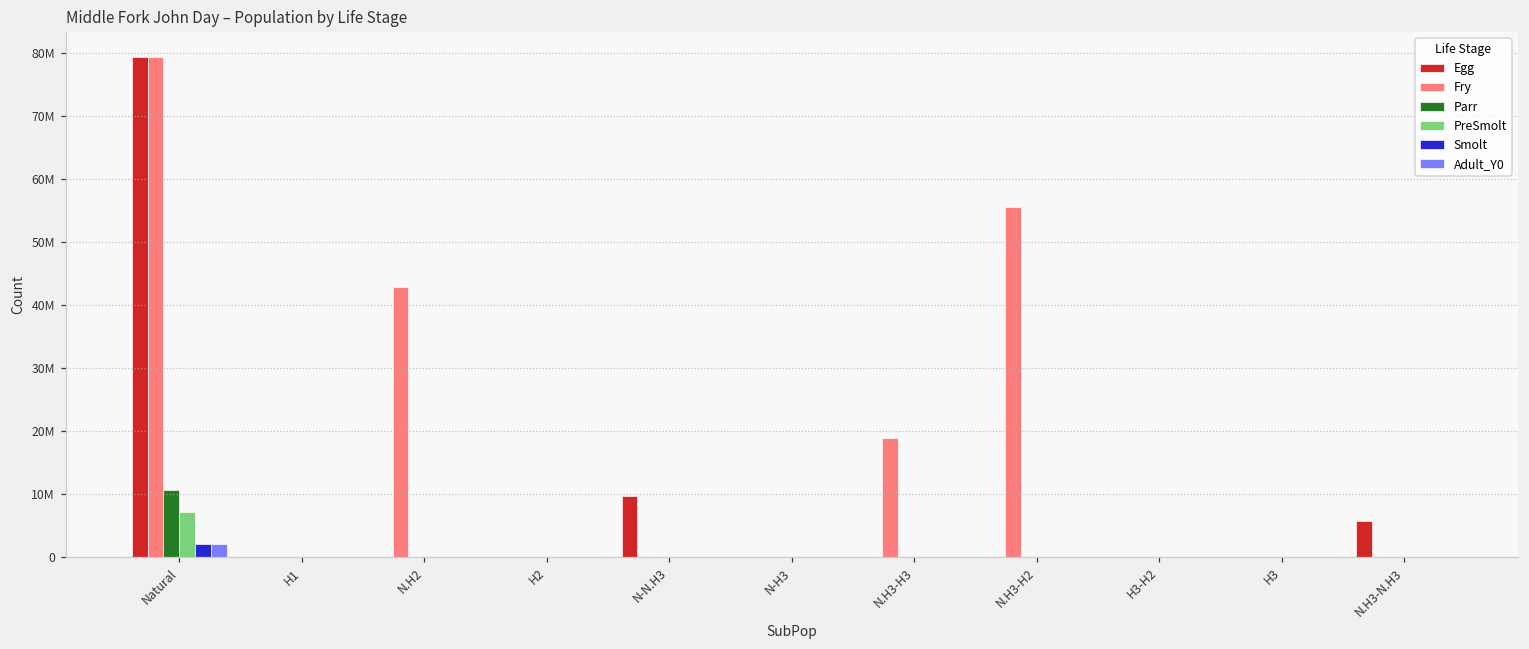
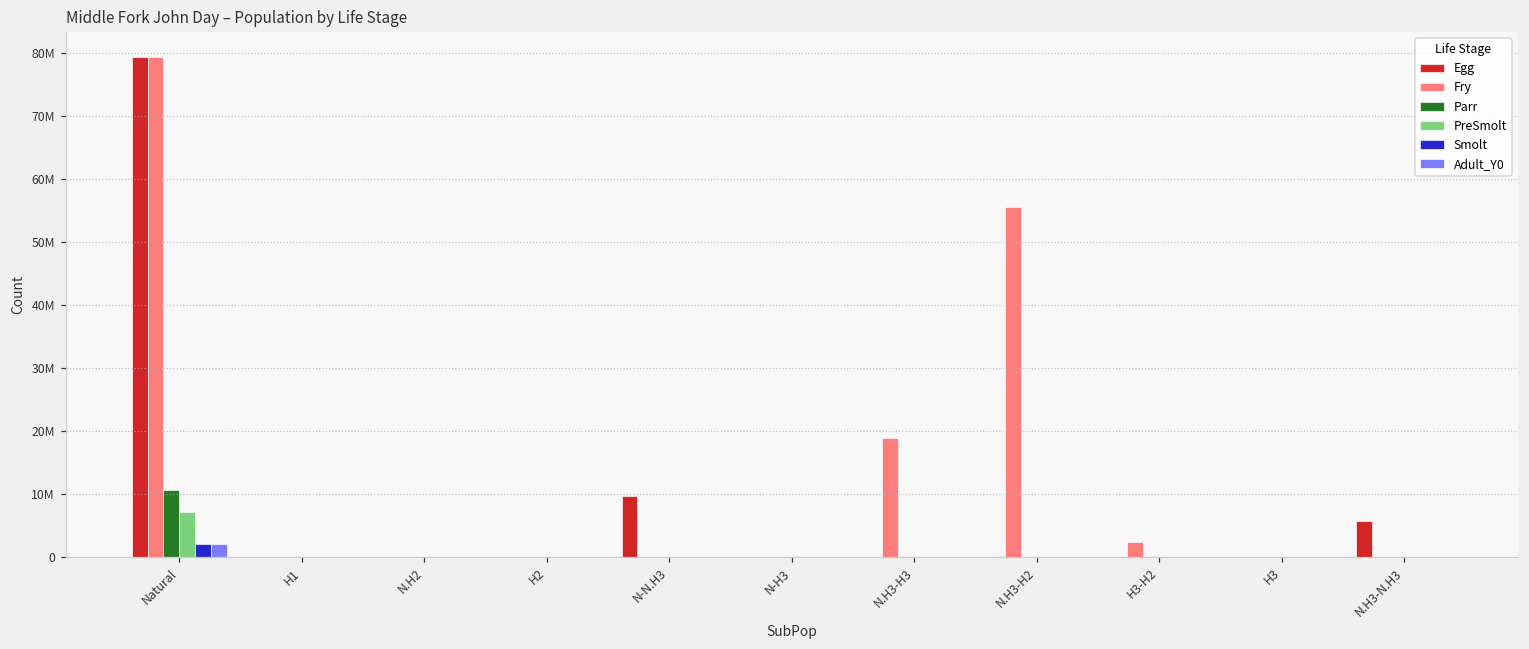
Fry, N.H2: 43000000 -> 0
Fry, H3-H2: 0 -> 2000000
